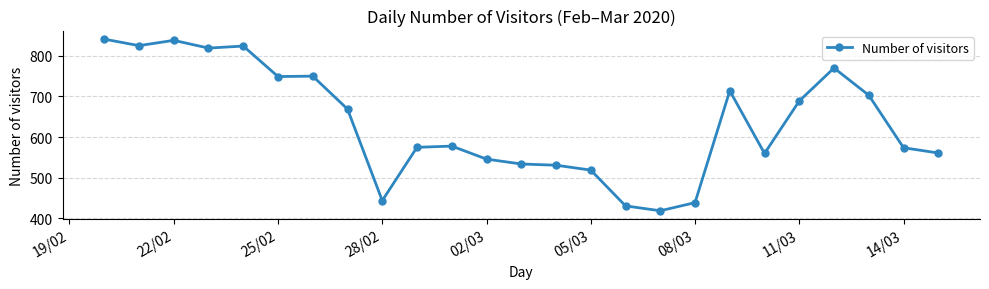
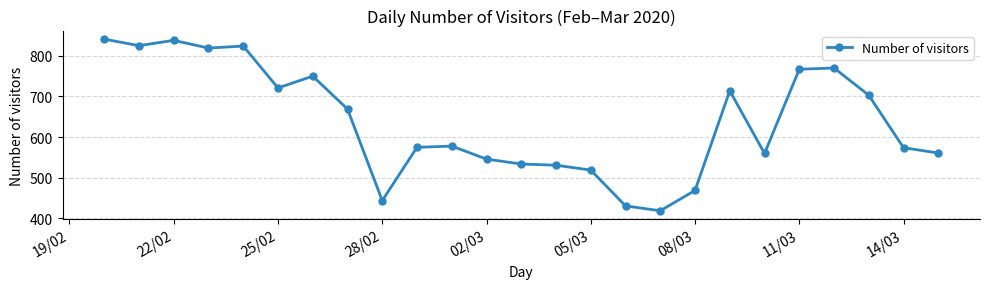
25/02: 750 -> 720
08/03: 440 -> 470
11/03: 690 -> 770
